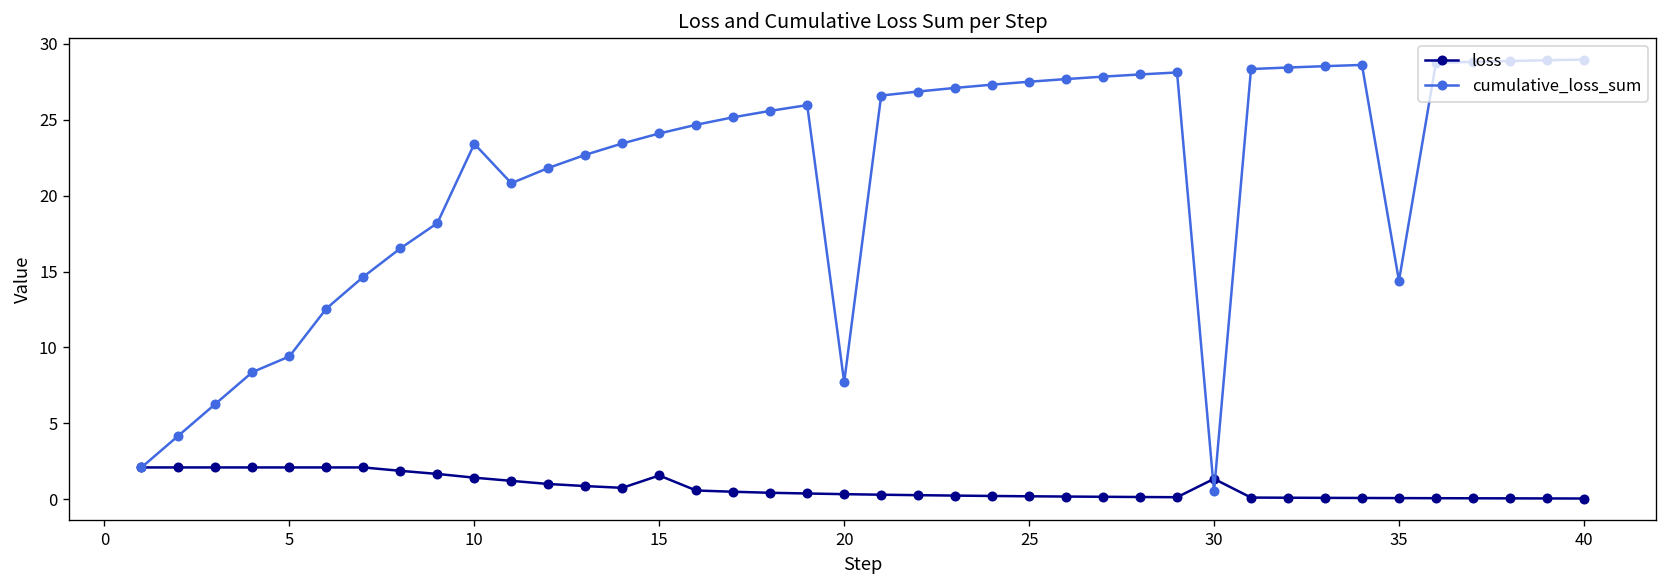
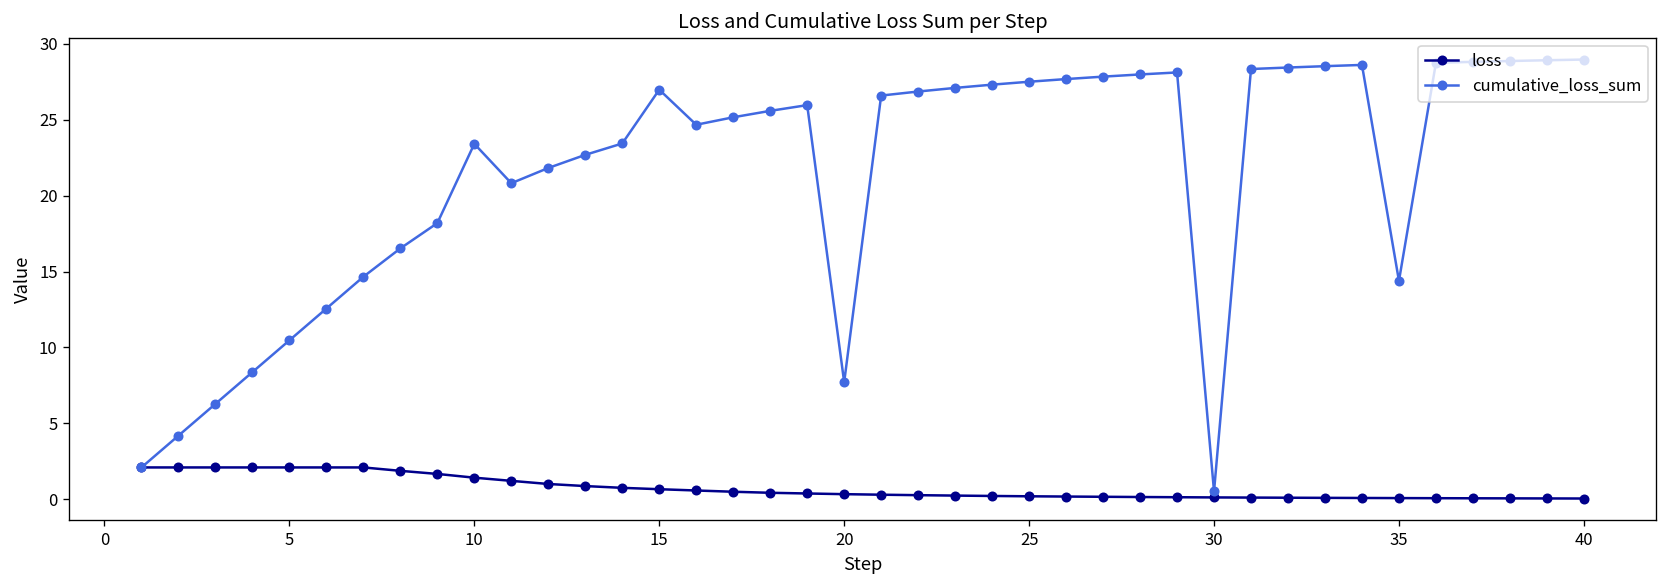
cumulative_loss_sum, 5: 9.4 -> 10.5
loss, 15: 1.6 -> 0.7
cumulative_loss_sum, 15: 24.1 -> 27.0
loss, 30: 1.3 -> 0.1
